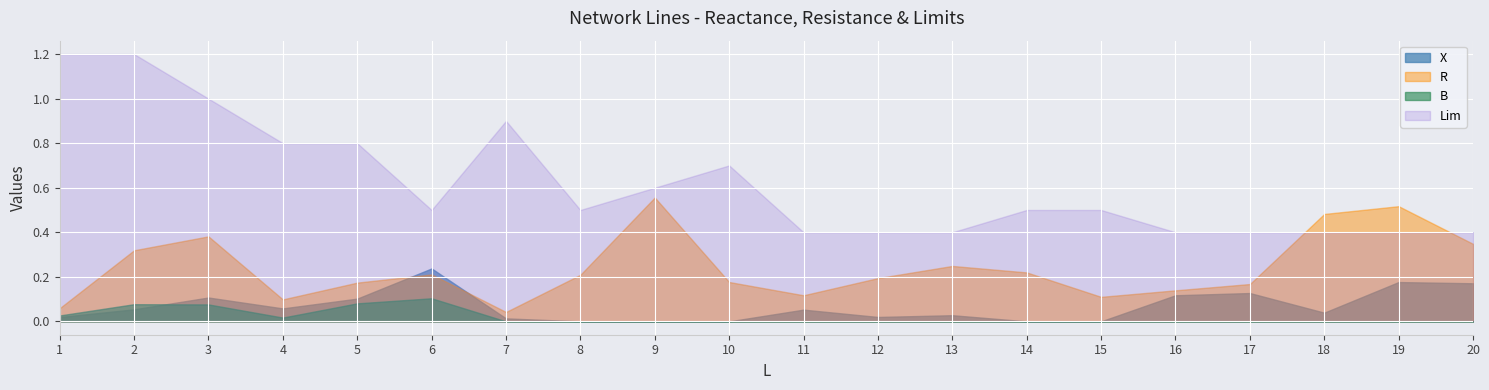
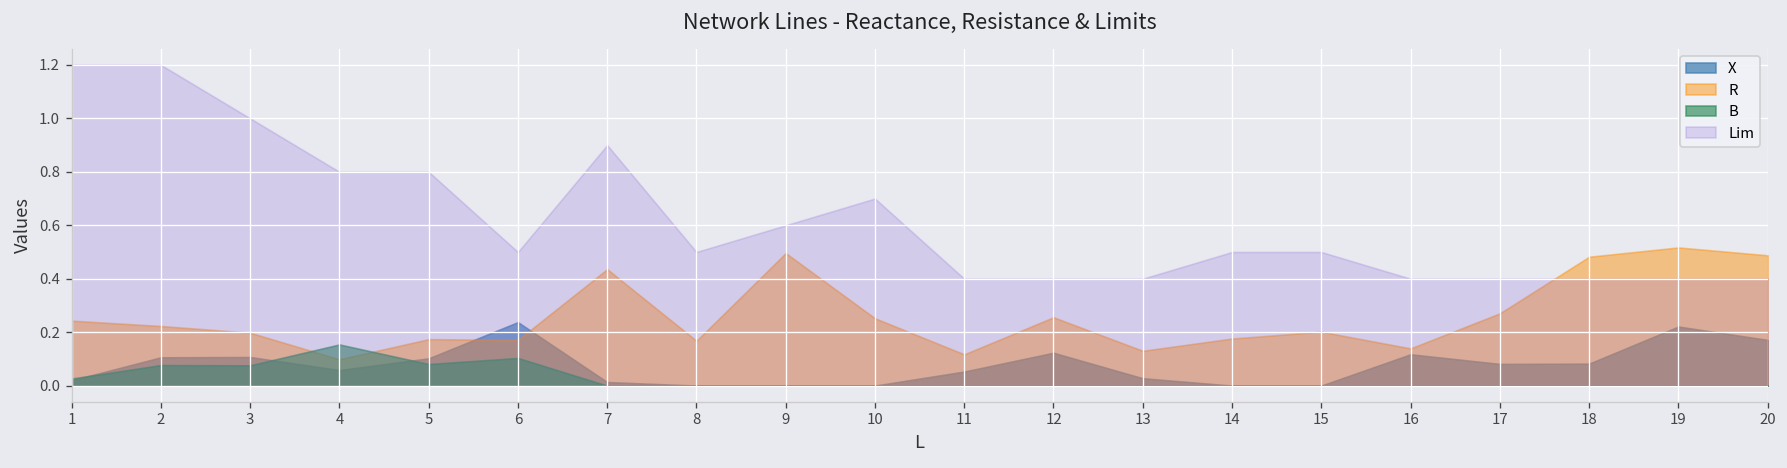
R, 1: 0.06 -> 0.24
X, 2: 0.05 -> 0.11
R, 2: 0.32 -> 0.22
R, 3: 0.38 -> 0.20
B, 4: 0.02 -> 0.15
R, 6: 0.21 -> 0.17
R, 7: 0.04 -> 0.44
R, 8: 0.21 -> 0.17
R, 9: 0.56 -> 0.50
R, 10: 0.18 -> 0.25
X, 12: 0.02 -> 0.12
R, 12: 0.19 -> 0.26
R, 13: 0.25 -> 0.13
R, 14: 0.22 -> 0.18
R, 15: 0.11 -> 0.20
X, 17: 0.13 -> 0.08
R, 17: 0.17 -> 0.27
X, 18: 0.04 -> 0.08
X, 19: 0.18 -> 0.22
R, 20: 0.35 -> 0.49
